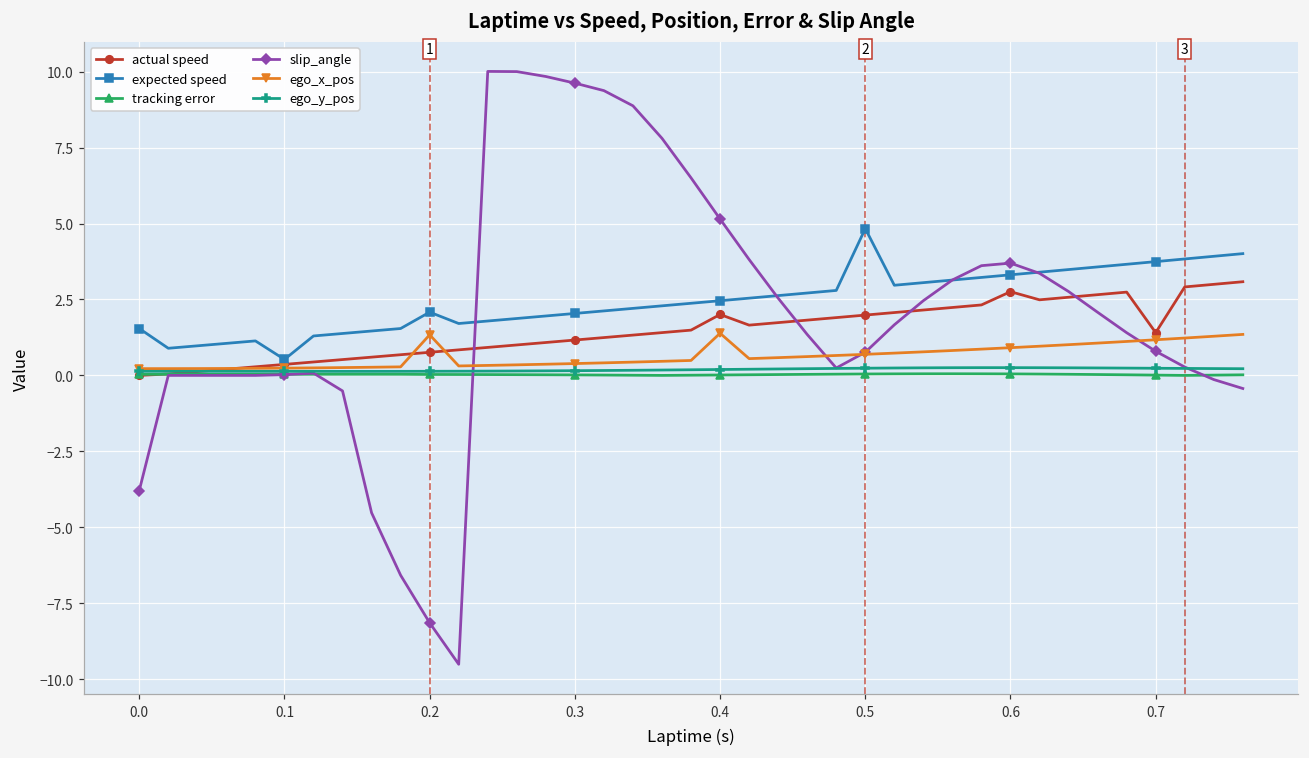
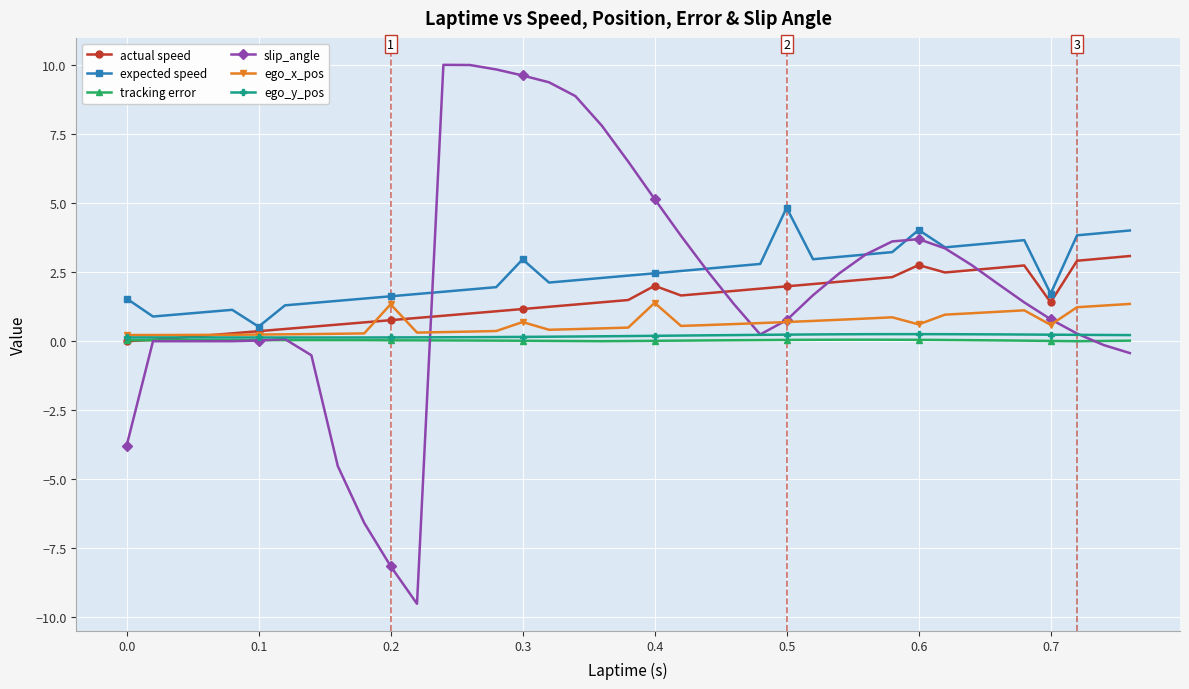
expected speed, 0.2: 2.1 -> 1.6
expected speed, 0.3: 2.0 -> 3.0
ego_x_pos, 0.3: 0.4 -> 0.7
expected speed, 0.6: 3.3 -> 4.0
ego_x_pos, 0.6: 0.9 -> 0.6
expected speed, 0.7: 3.7 -> 1.7
ego_x_pos, 0.7: 1.2 -> 0.6
